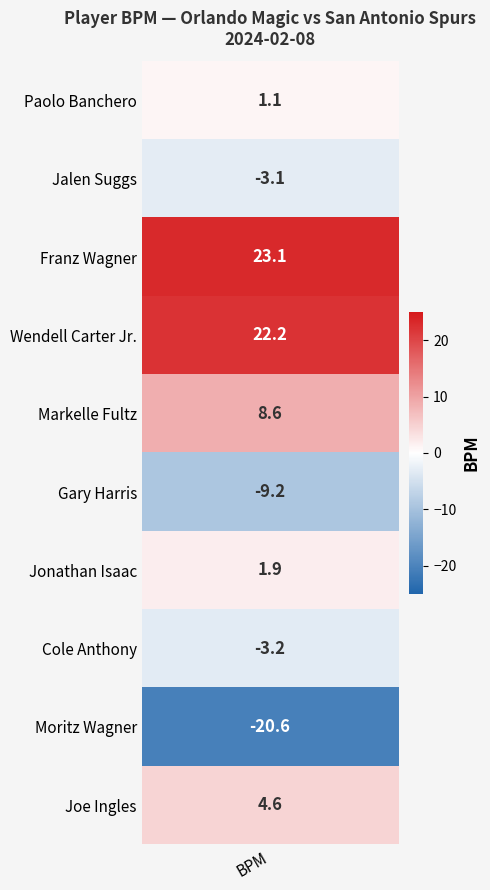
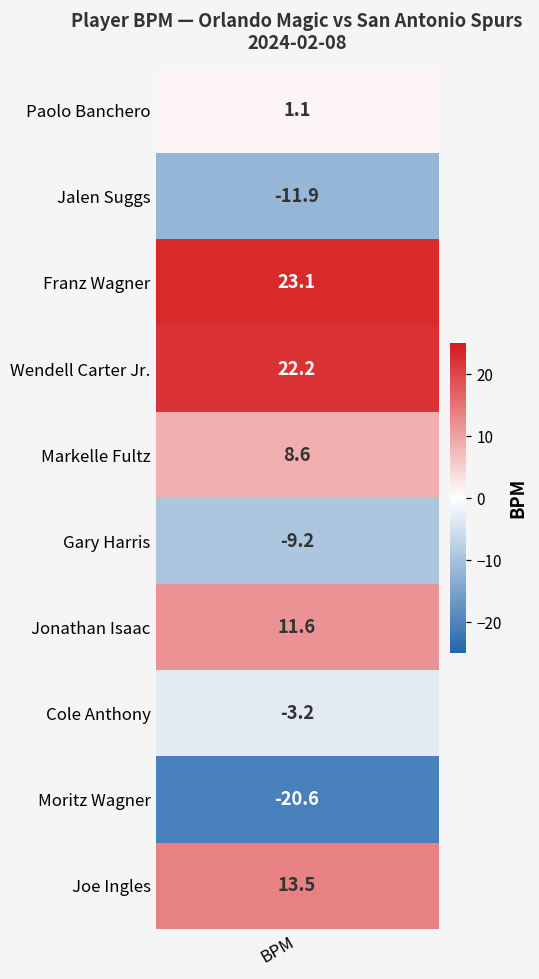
Jalen Suggs, BPM: -3.1 -> -11.9
Jonathan Isaac, BPM: 1.9 -> 11.6
Joe Ingles, BPM: 4.6 -> 13.5
